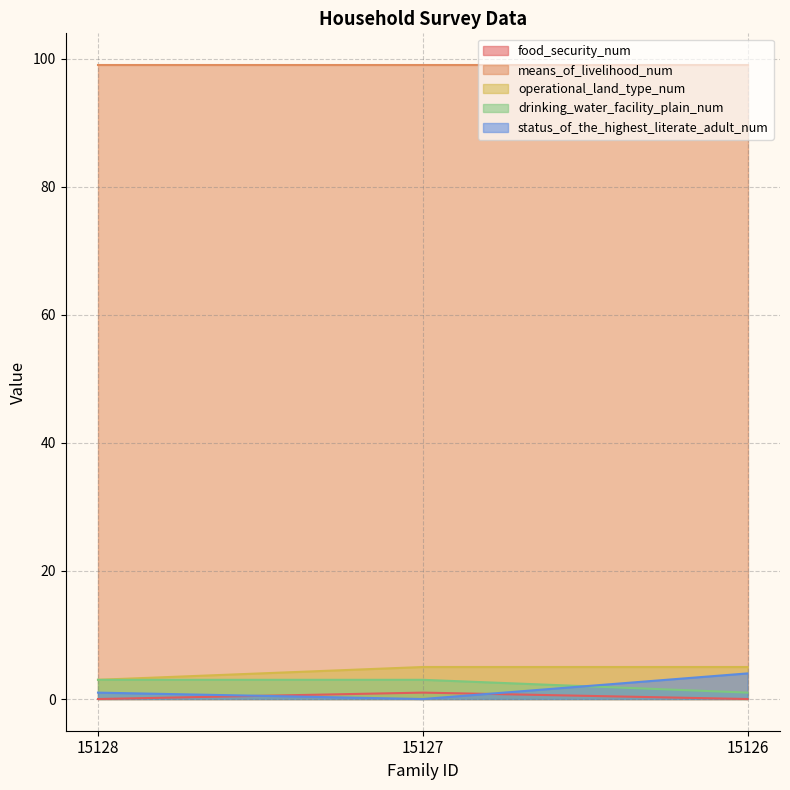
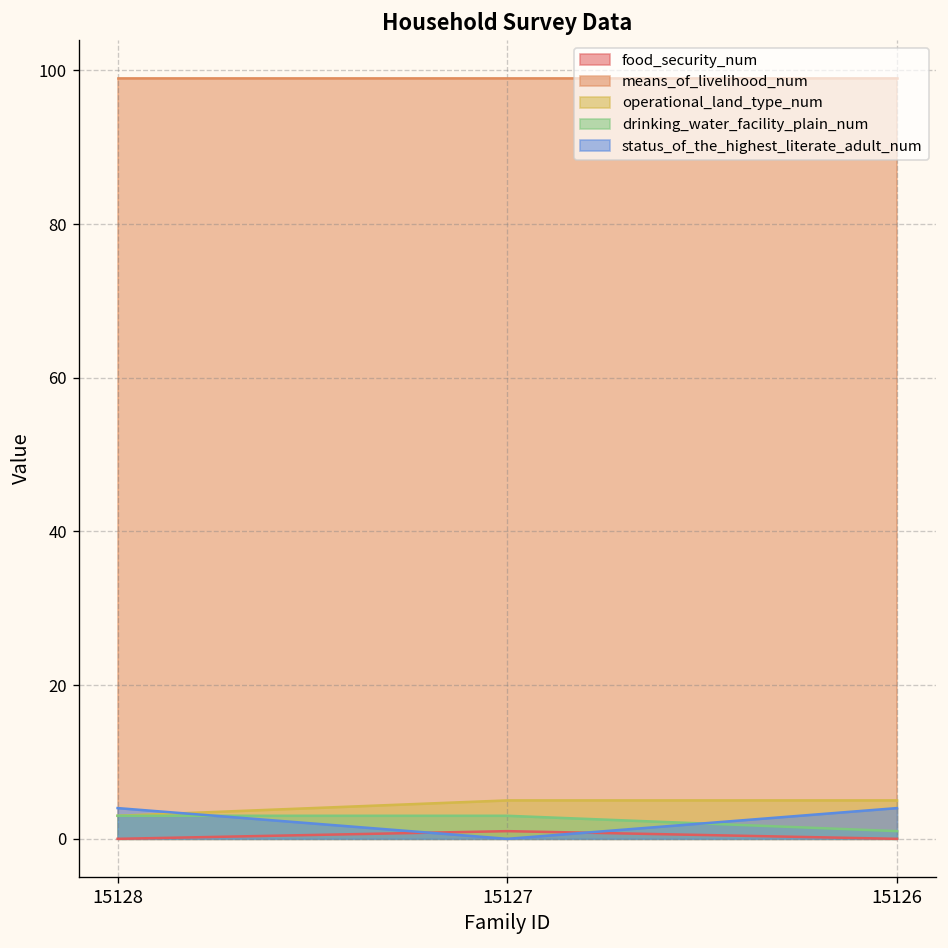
status_of_the_highest_literate_adult_num, 15128: 1 -> 4
